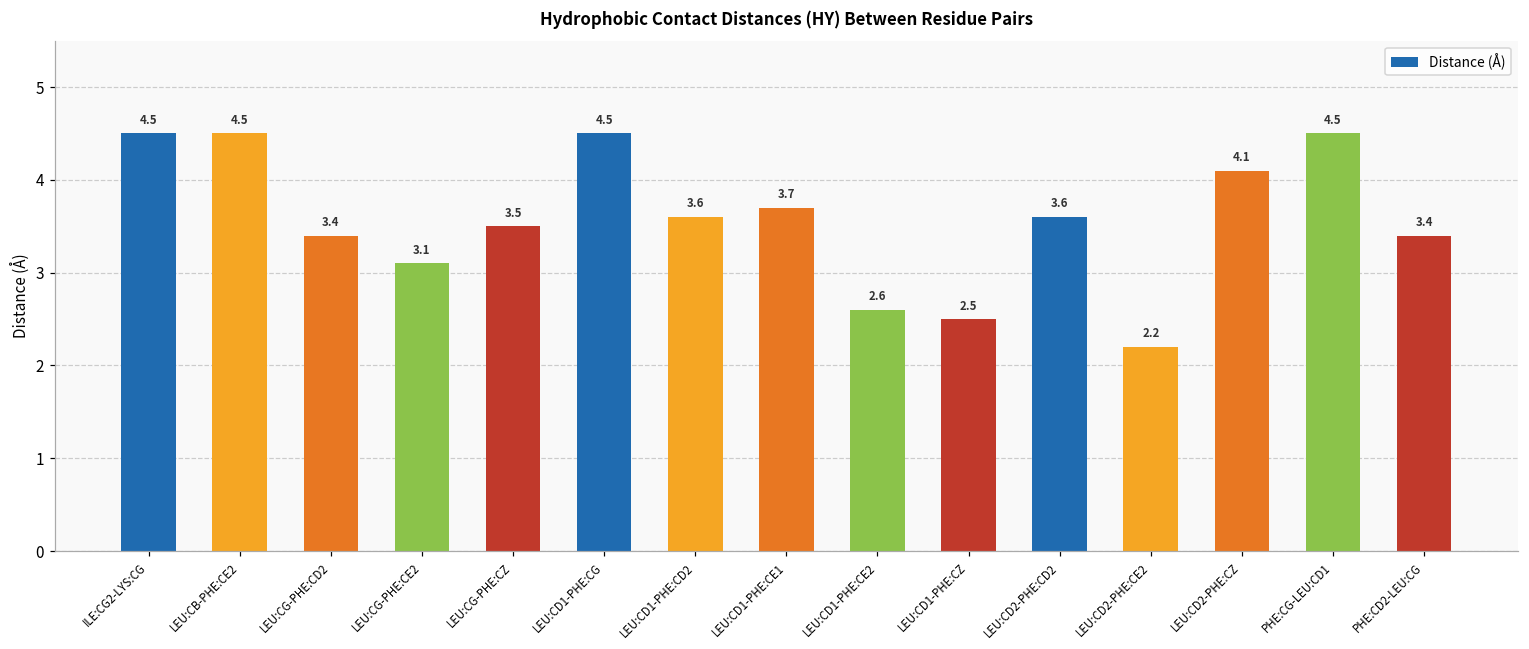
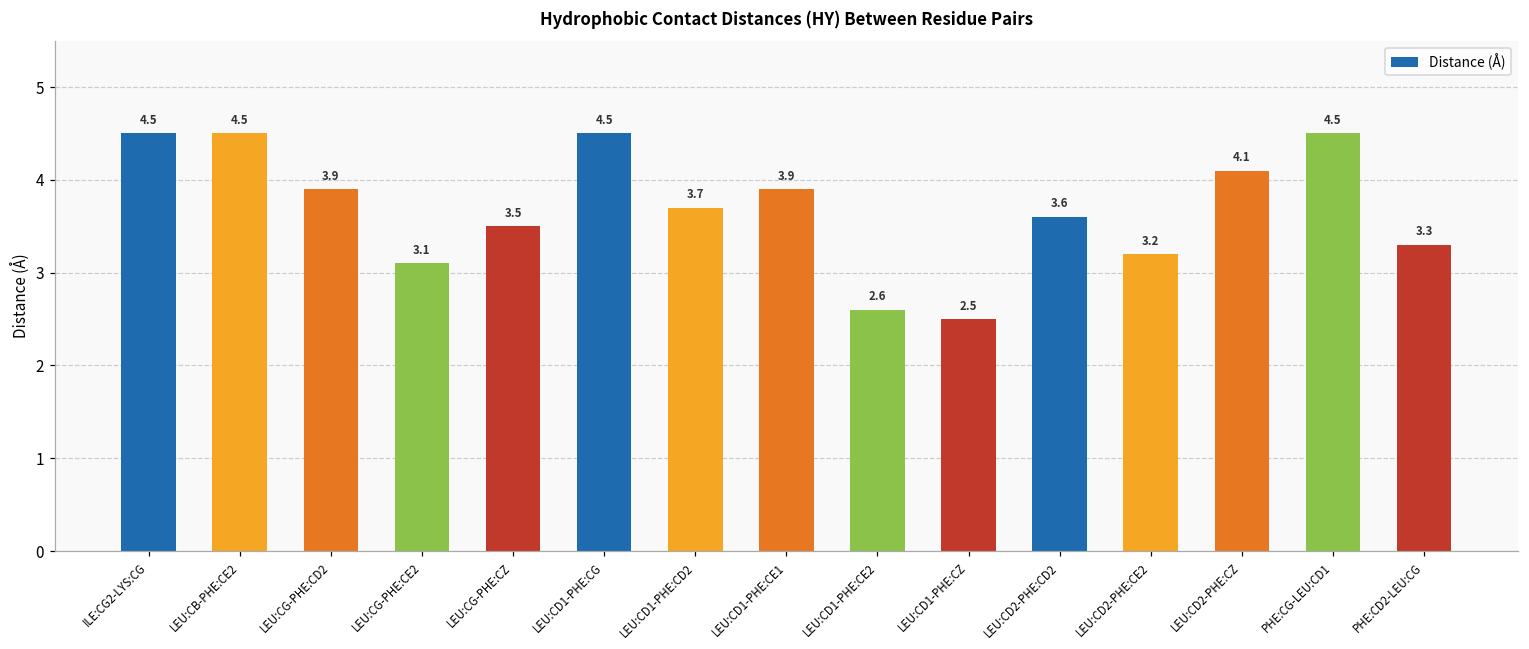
LEU:CG-PHE:CD2: 3.4 -> 3.9
LEU:CD1-PHE:CD2: 3.6 -> 3.7
LEU:CD1-PHE:CE1: 3.7 -> 3.9
LEU:CD2-PHE:CE2: 2.2 -> 3.2
PHE:CD2-LEU:CG: 3.4 -> 3.3
